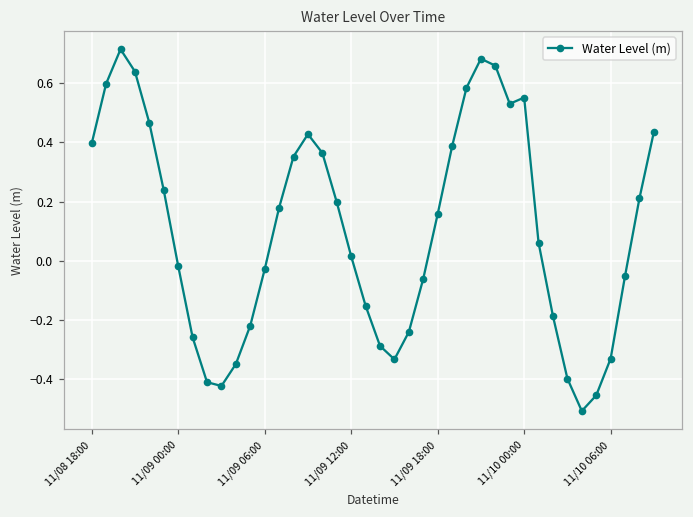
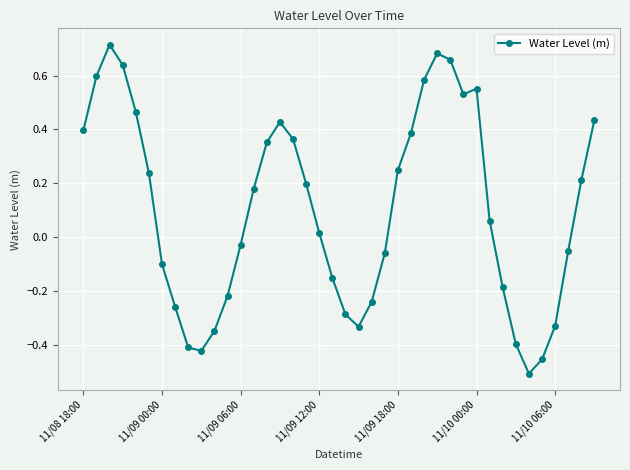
11/09 00:00: -0.02 -> -0.10
11/09 18:00: 0.16 -> 0.25
